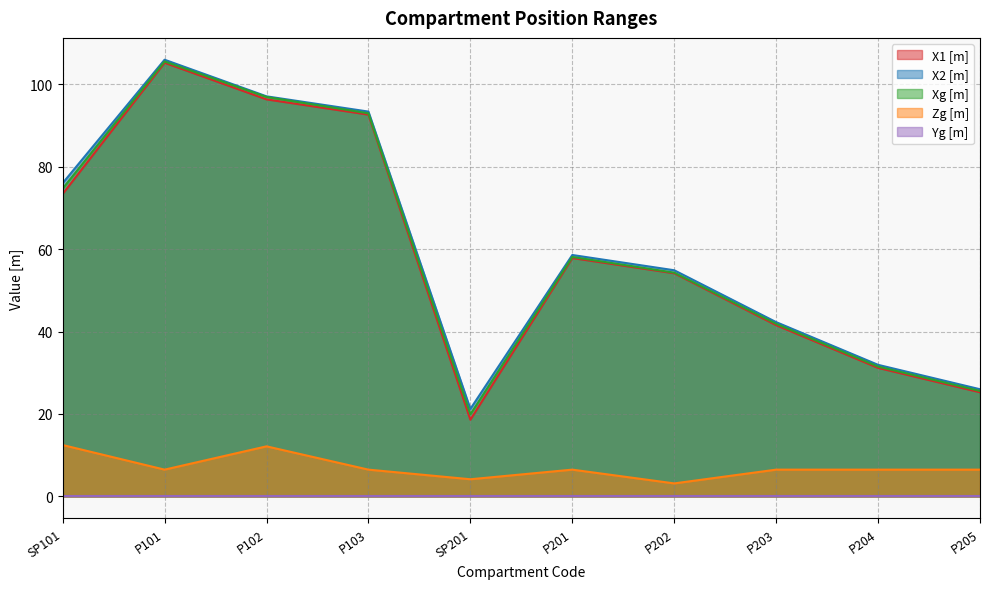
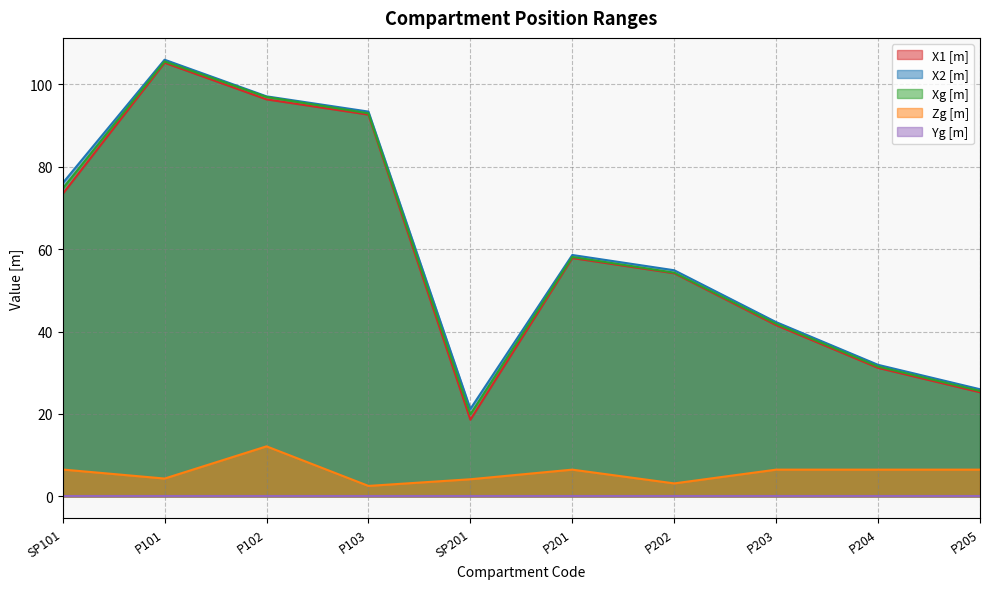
Zg [m], SP101: 12 -> 7
Zg [m], P101: 7 -> 4
Zg [m], P103: 7 -> 3
